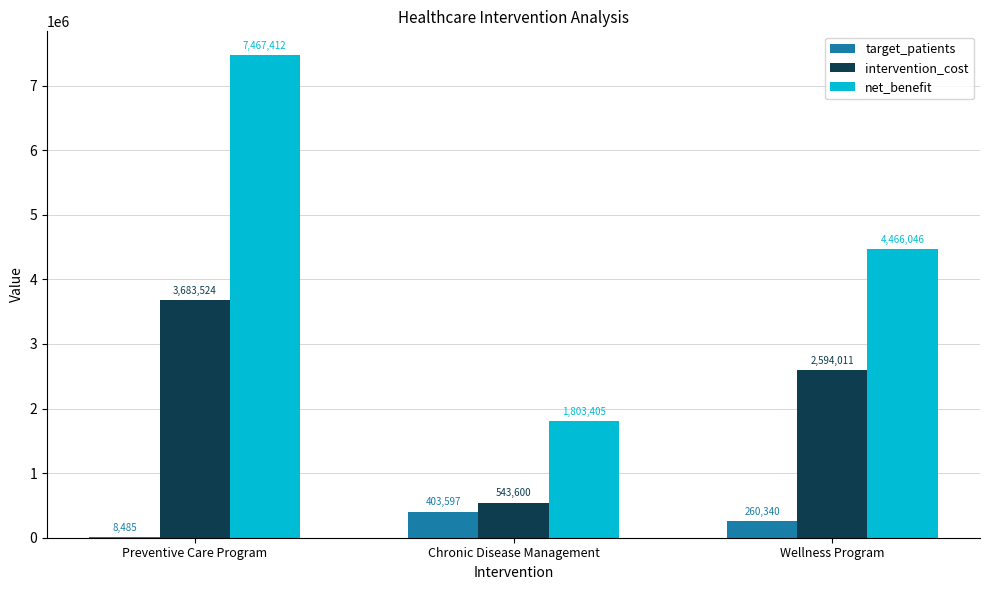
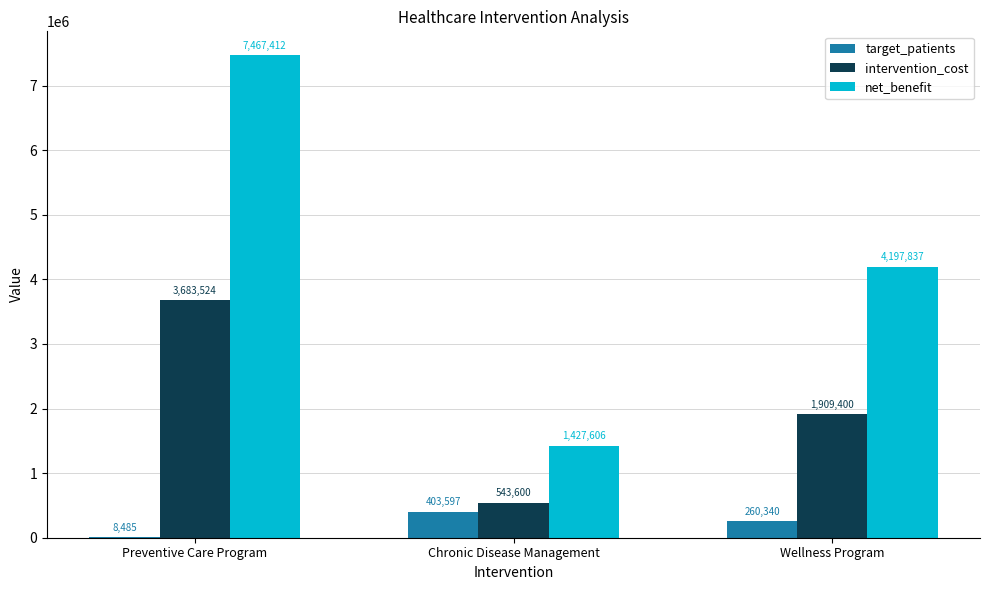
net_benefit, Chronic Disease Management: 1,803,405 -> 1,427,606
intervention_cost, Wellness Program: 2,594,011 -> 1,909,400
net_benefit, Wellness Program: 4,466,046 -> 4,197,837
